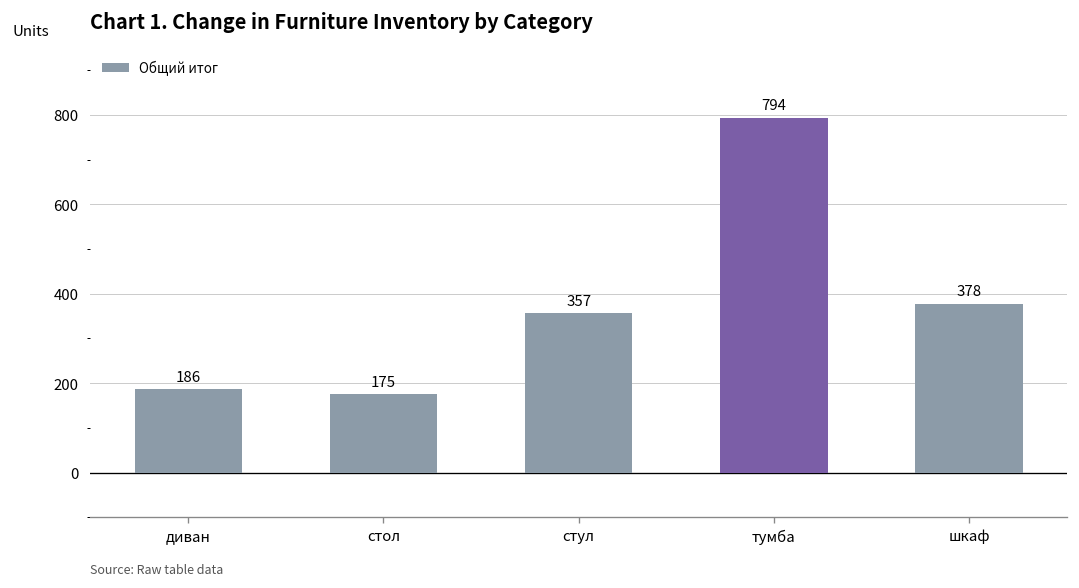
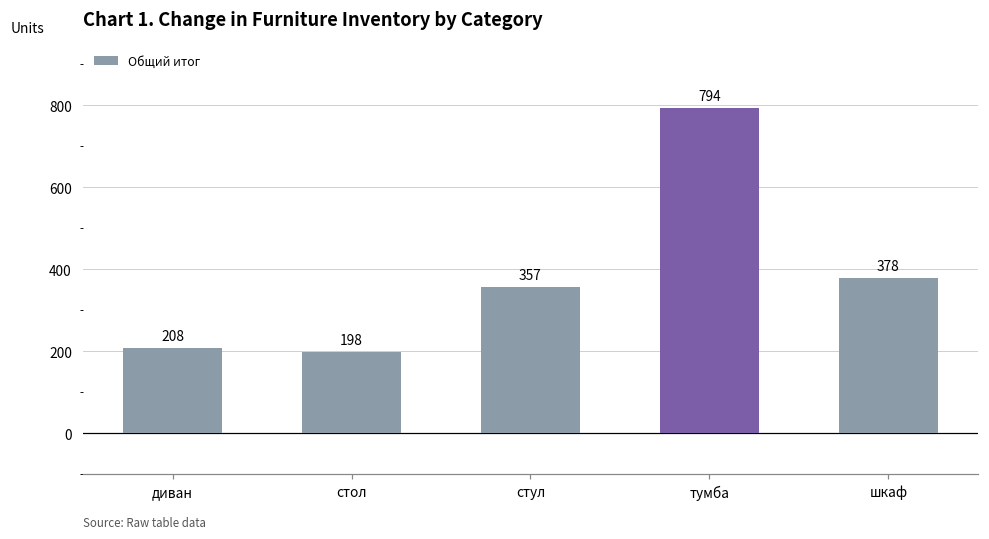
диван: 186 -> 208
стол: 175 -> 198
